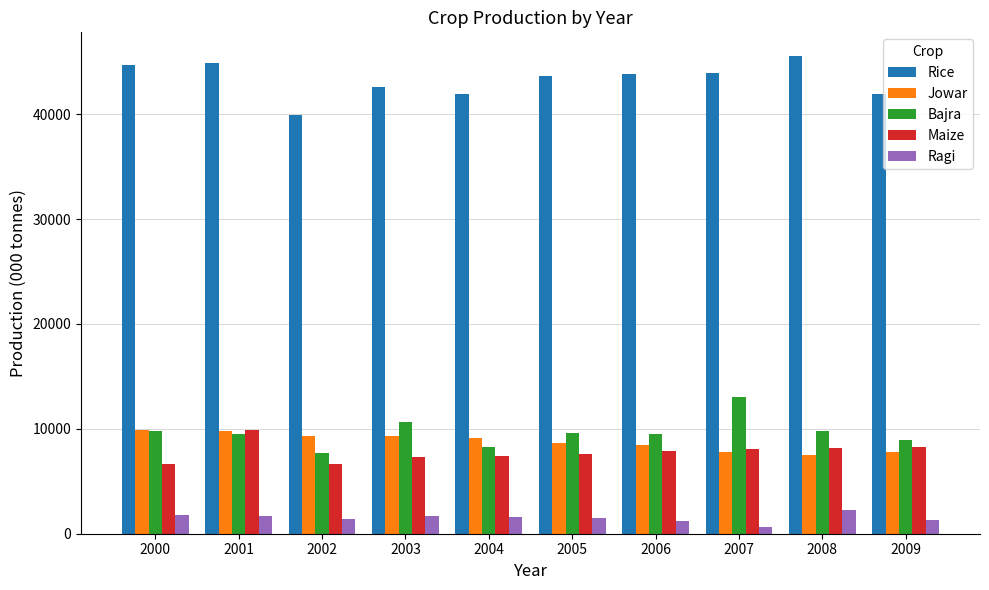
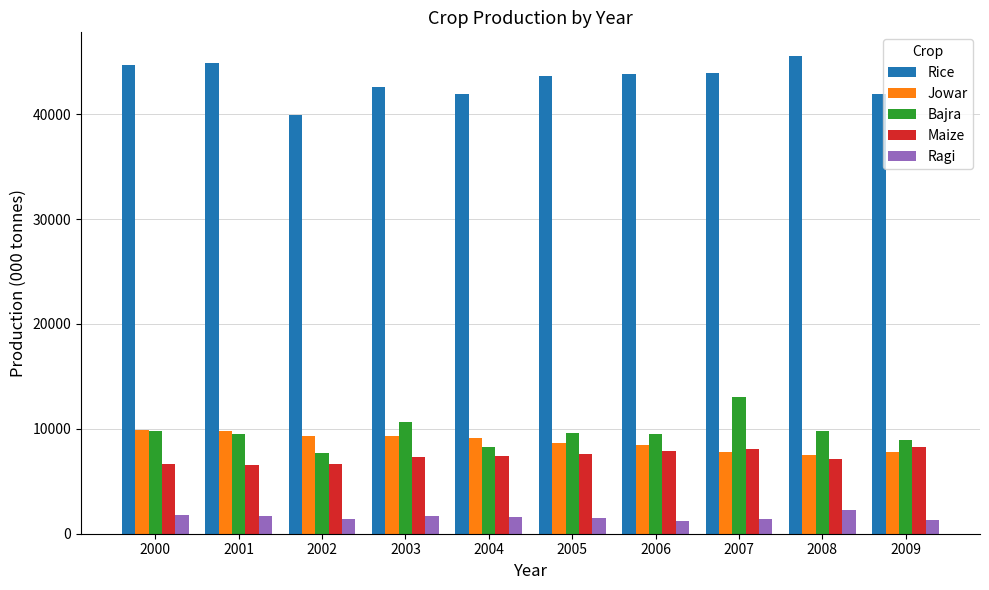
Maize, 2001: 9900 -> 6600
Ragi, 2007: 600 -> 1400
Maize, 2008: 8200 -> 7100
